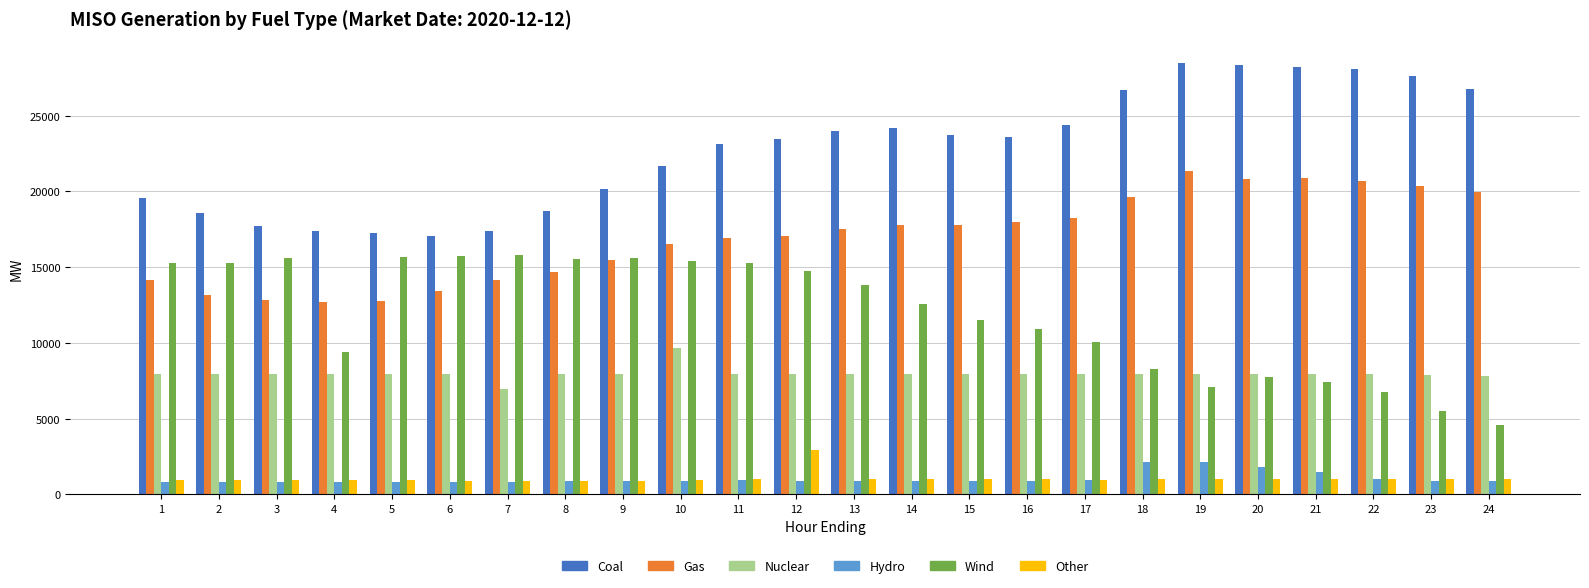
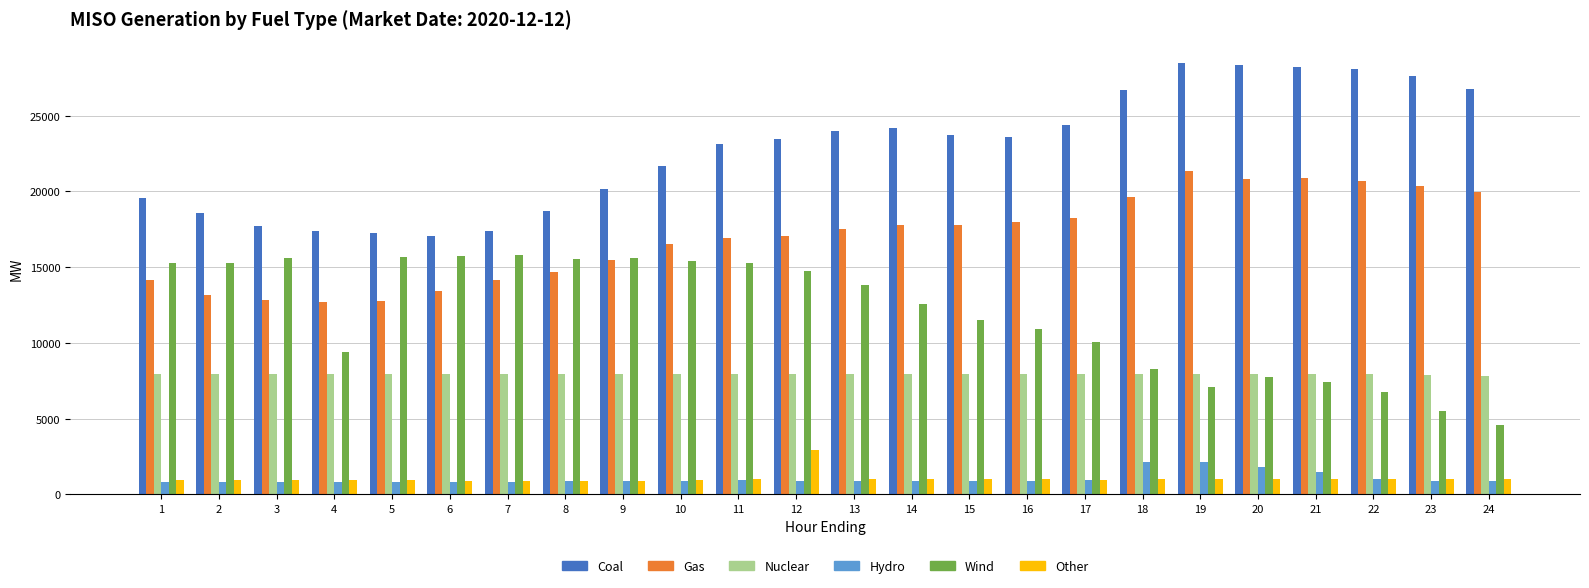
Nuclear, 7: 7000 -> 7900
Nuclear, 10: 9700 -> 7900
